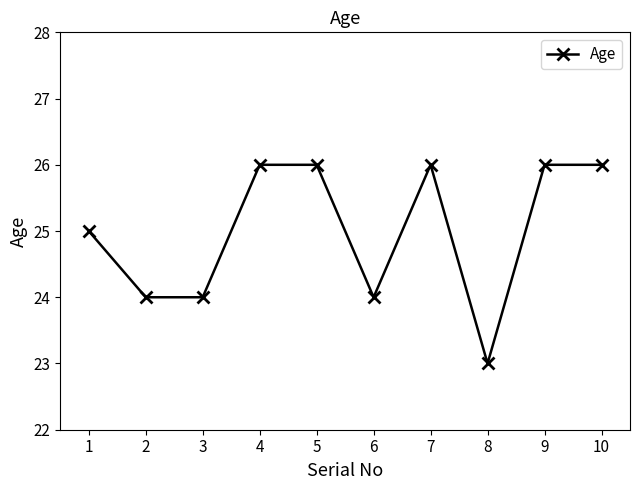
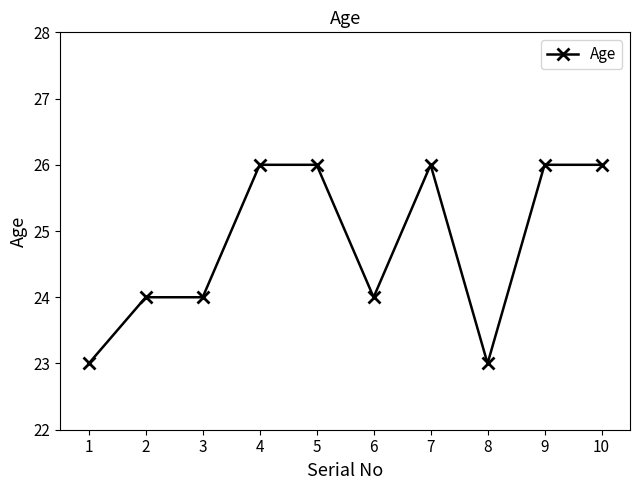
1: 25 -> 23
